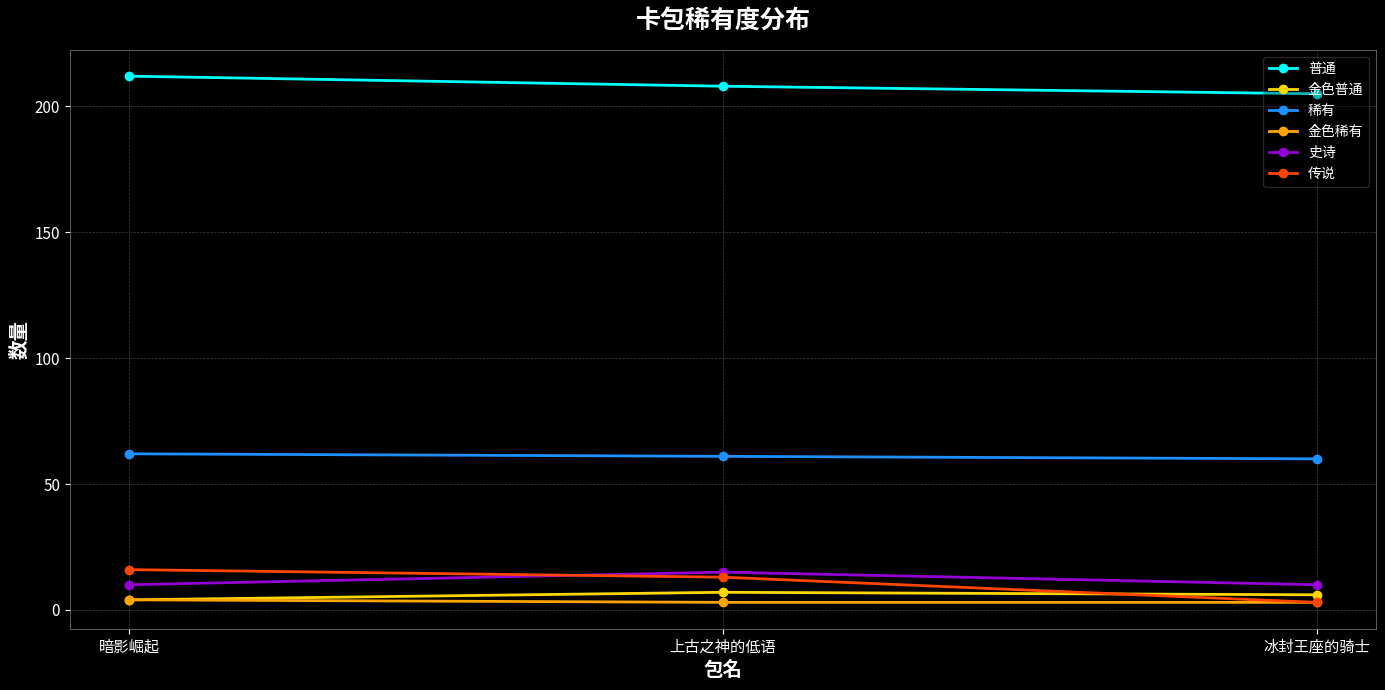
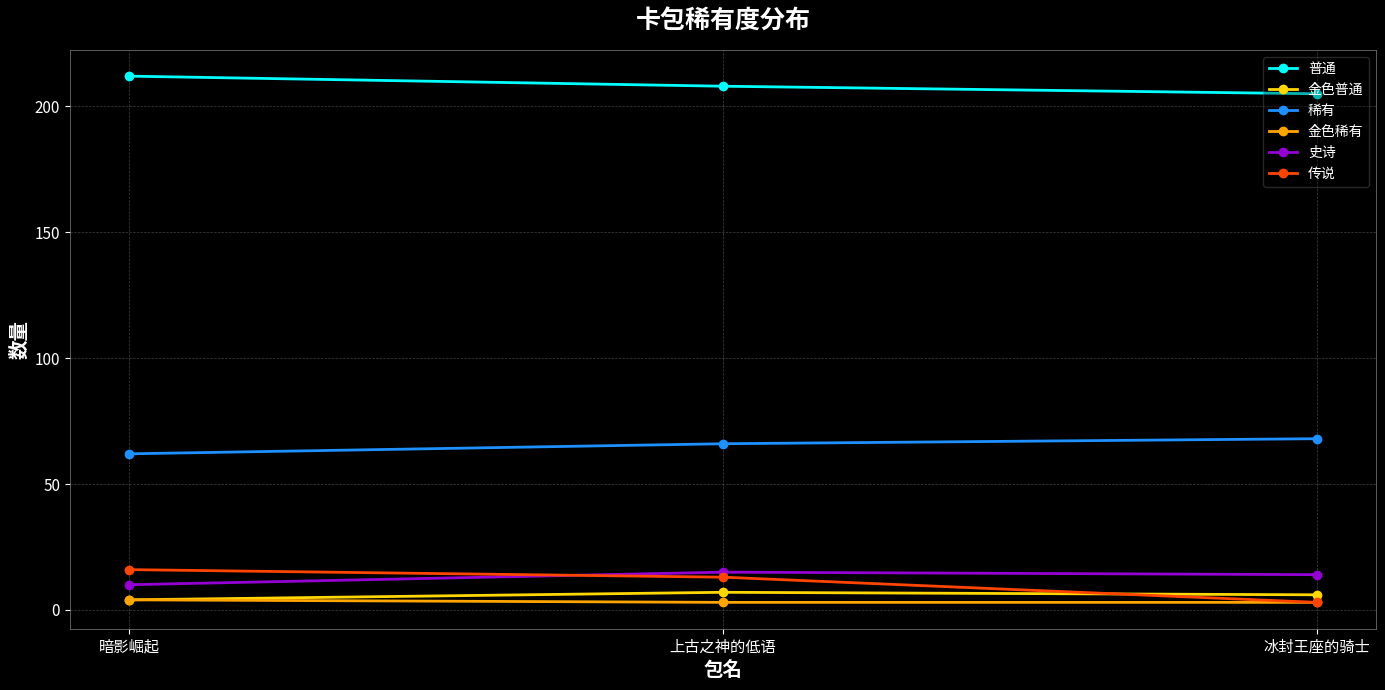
稀有, 上古之神的低语: 61 -> 66
稀有, 冰封王座的骑士: 60 -> 68
史诗, 冰封王座的骑士: 10 -> 14
